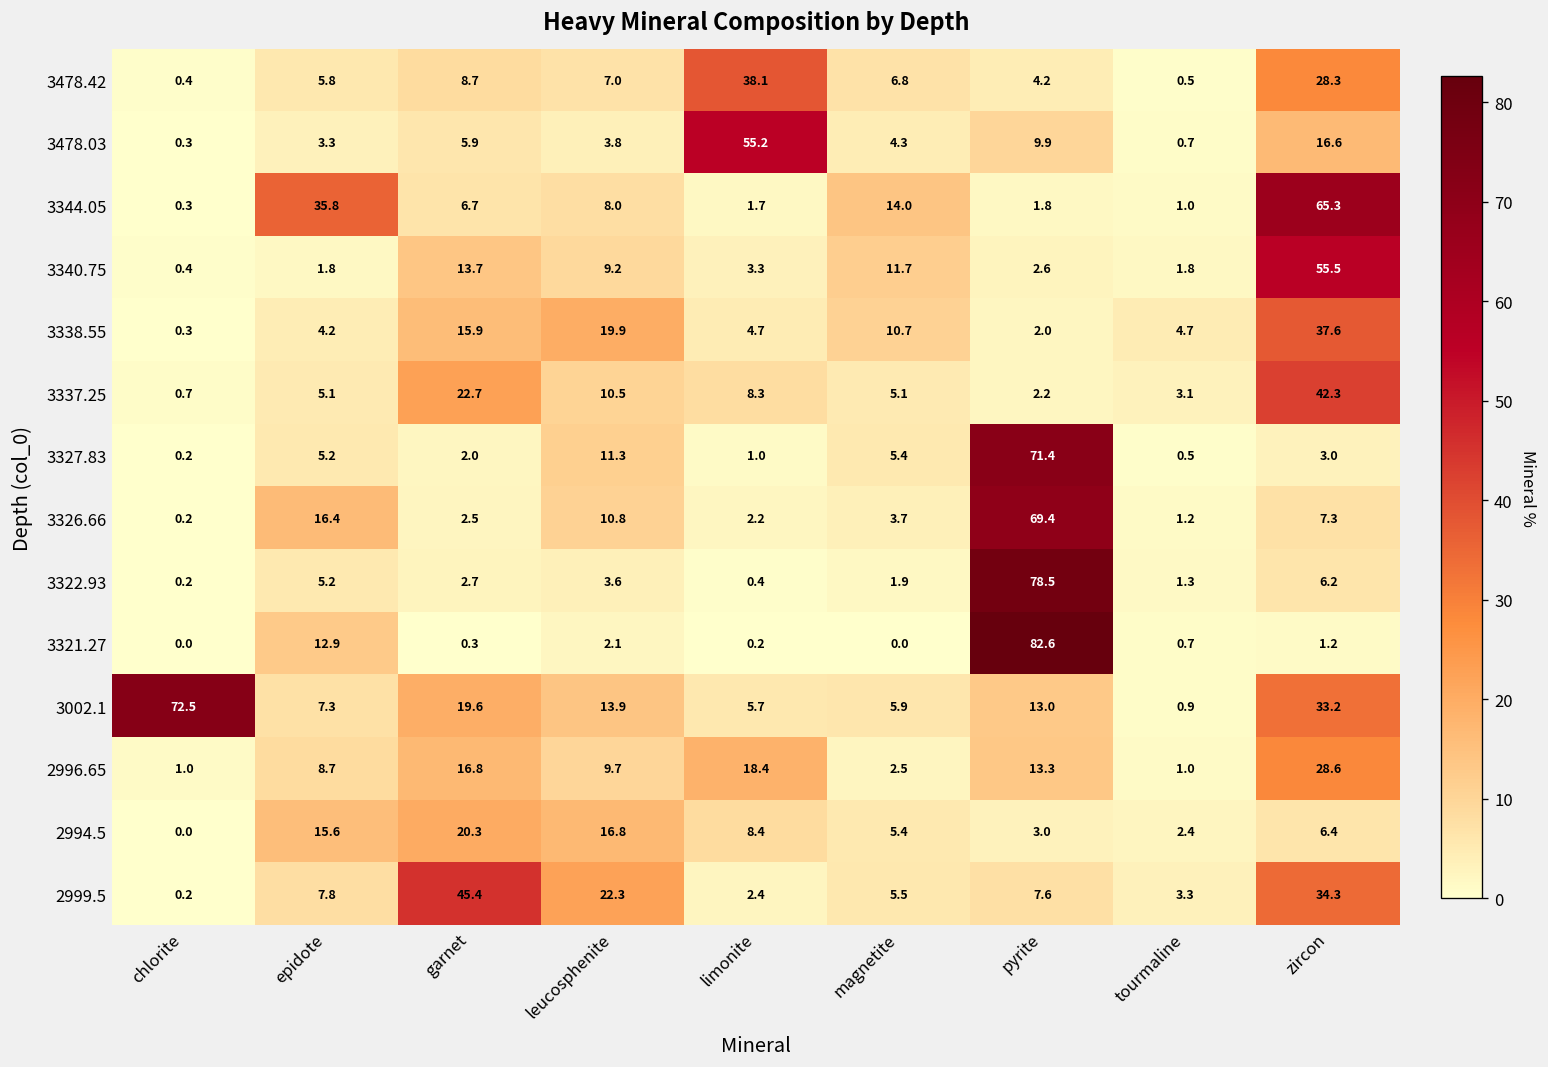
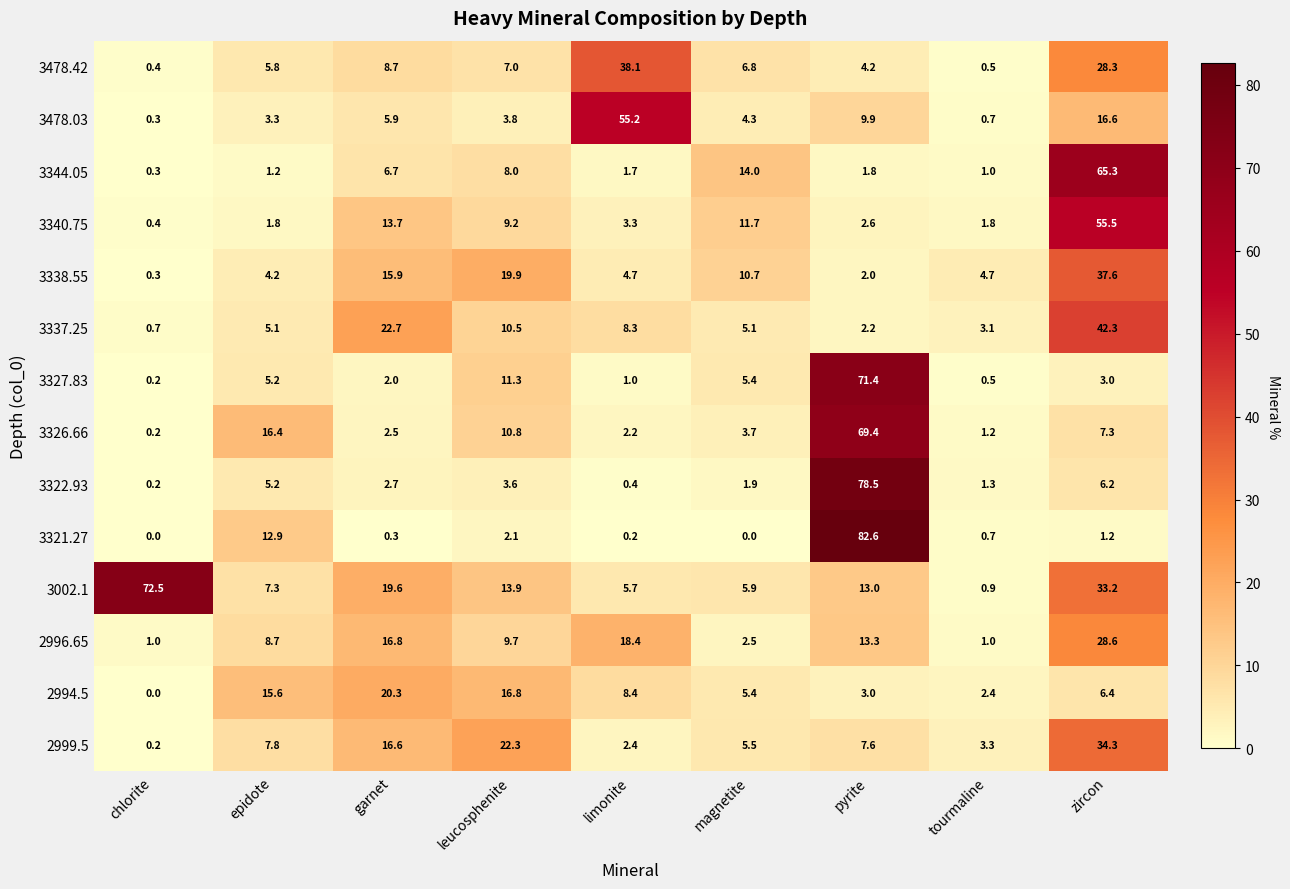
3344.05, epidote: 35.8 -> 1.2
2999.5, garnet: 45.4 -> 16.6
